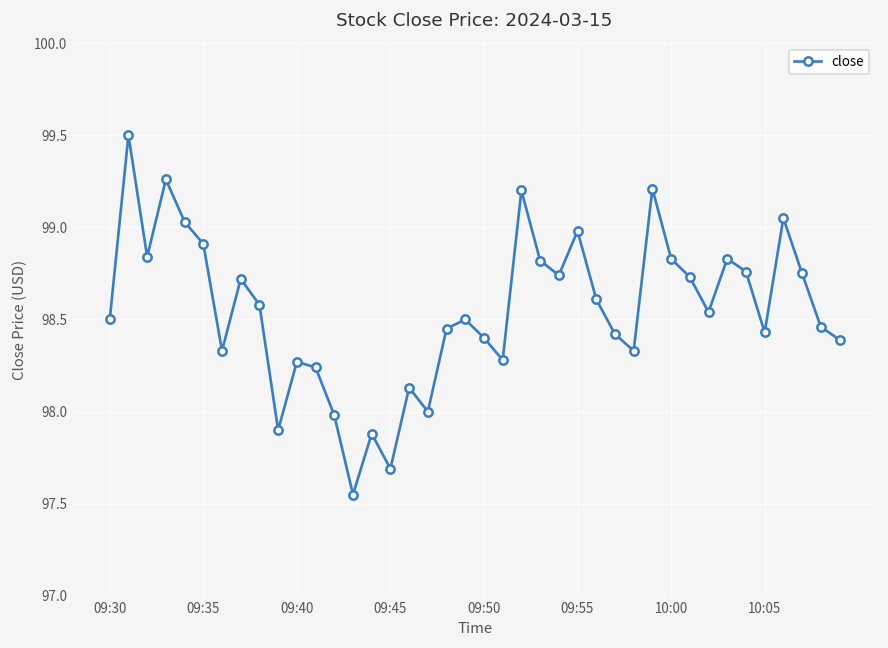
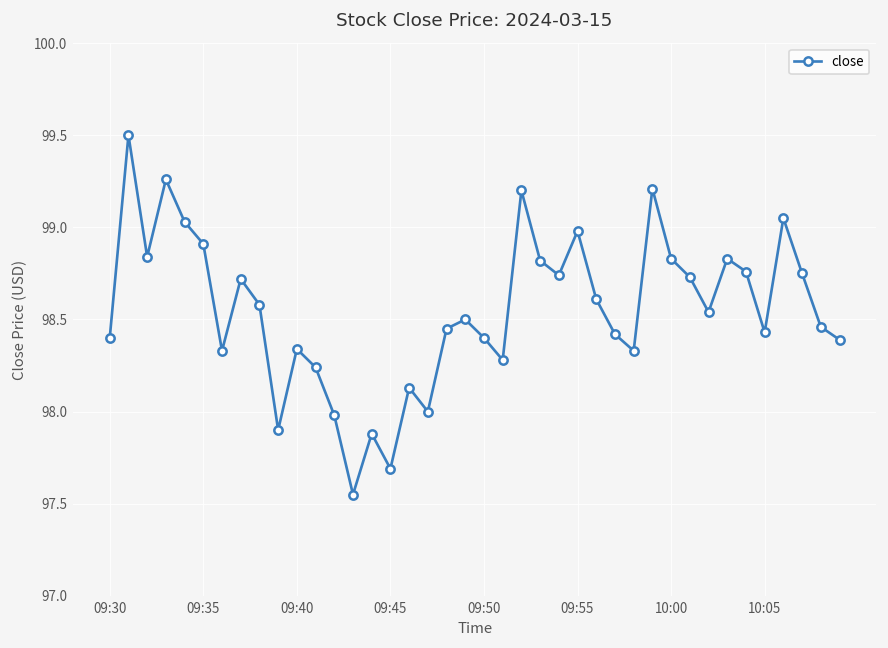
09:30: 98.5 -> 98.4
09:40: 98.27 -> 98.34
